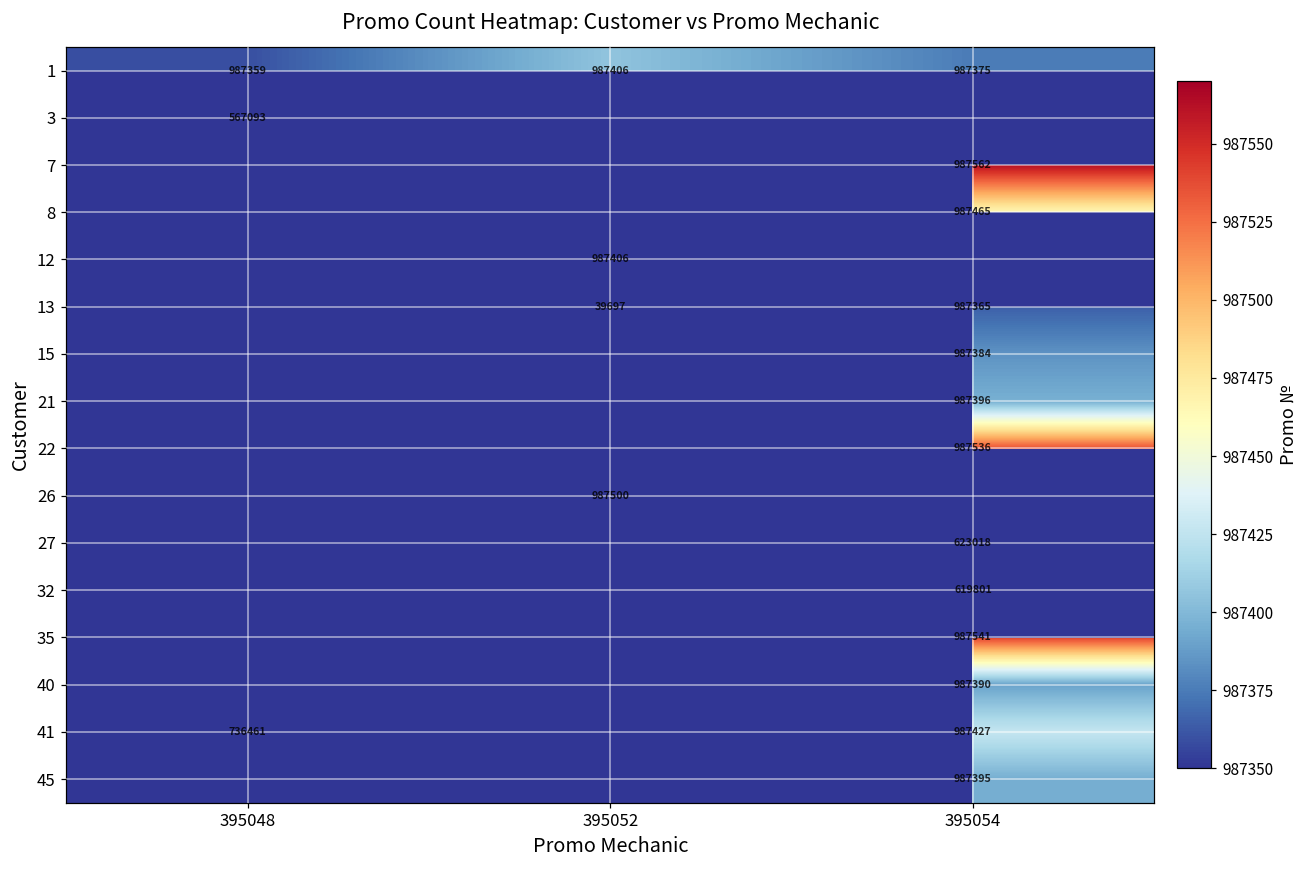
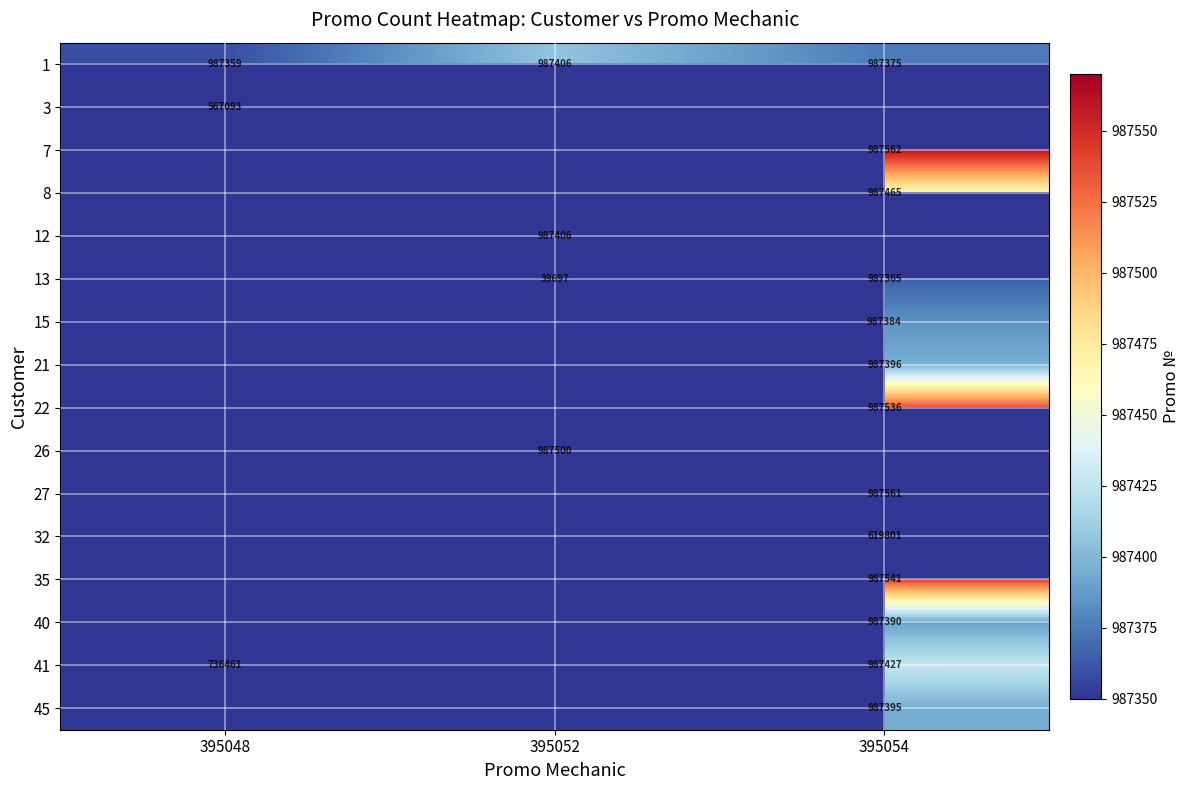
27, 395054: 623018 -> 987561
